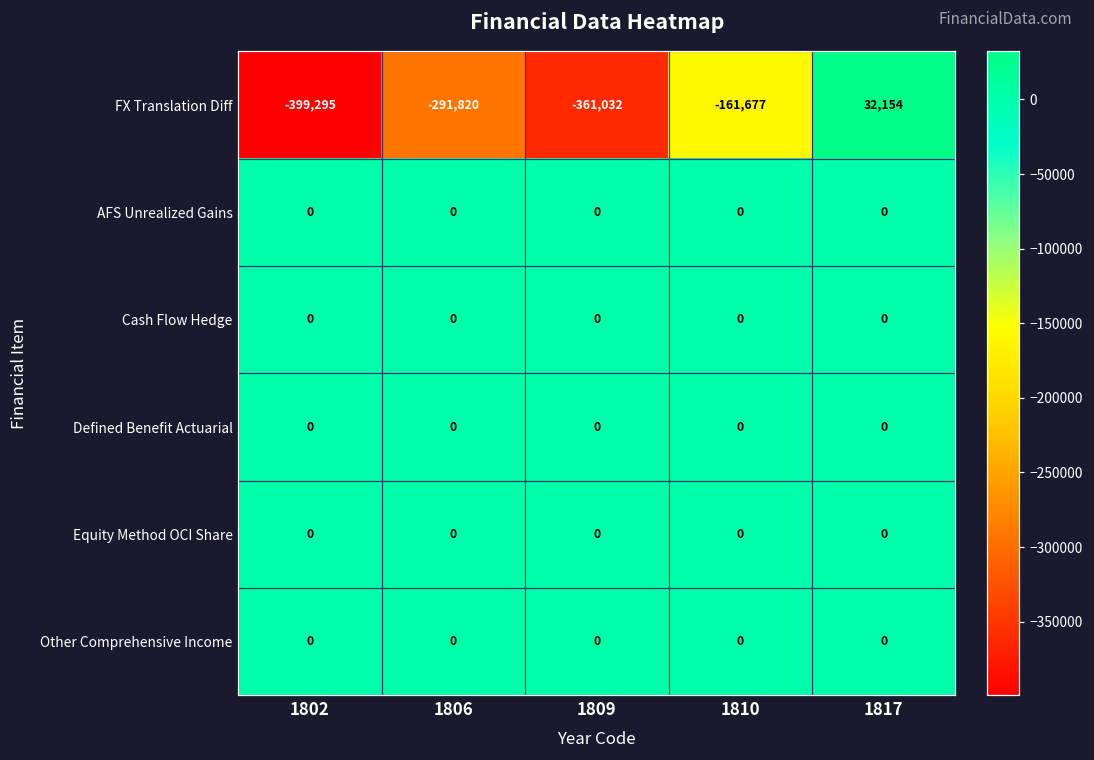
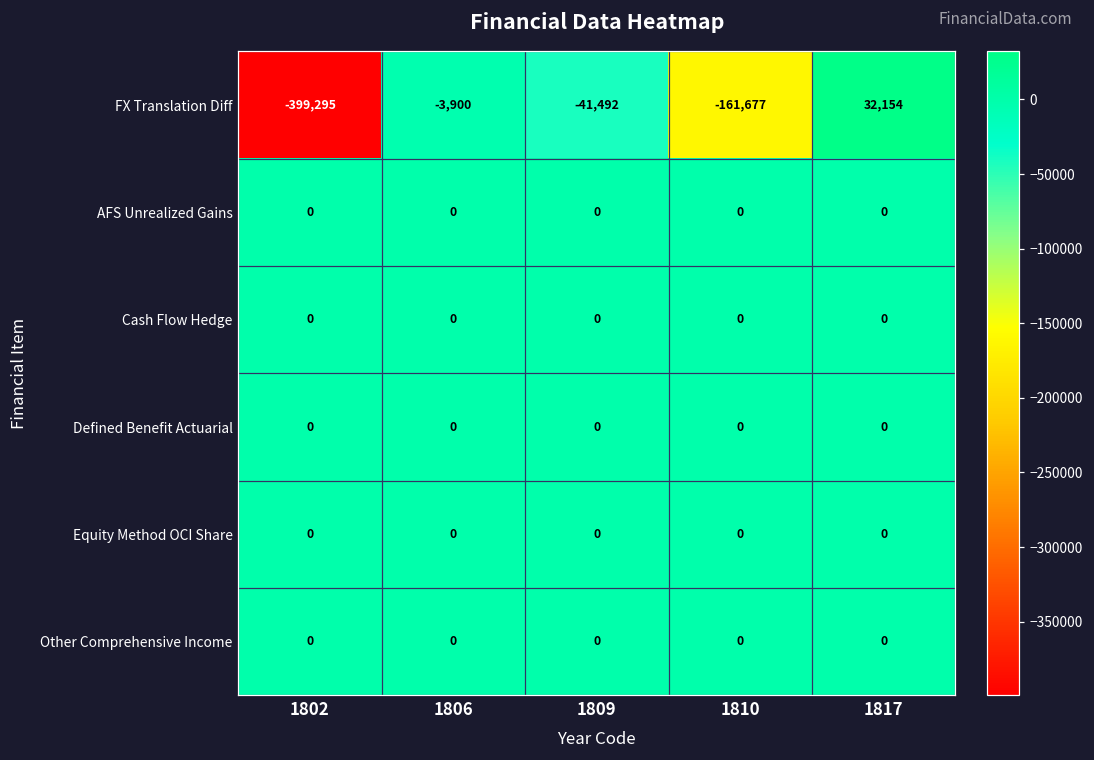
FX Translation Diff, 1806: -291,820 -> -3,900
FX Translation Diff, 1809: -361,032 -> -41,492
